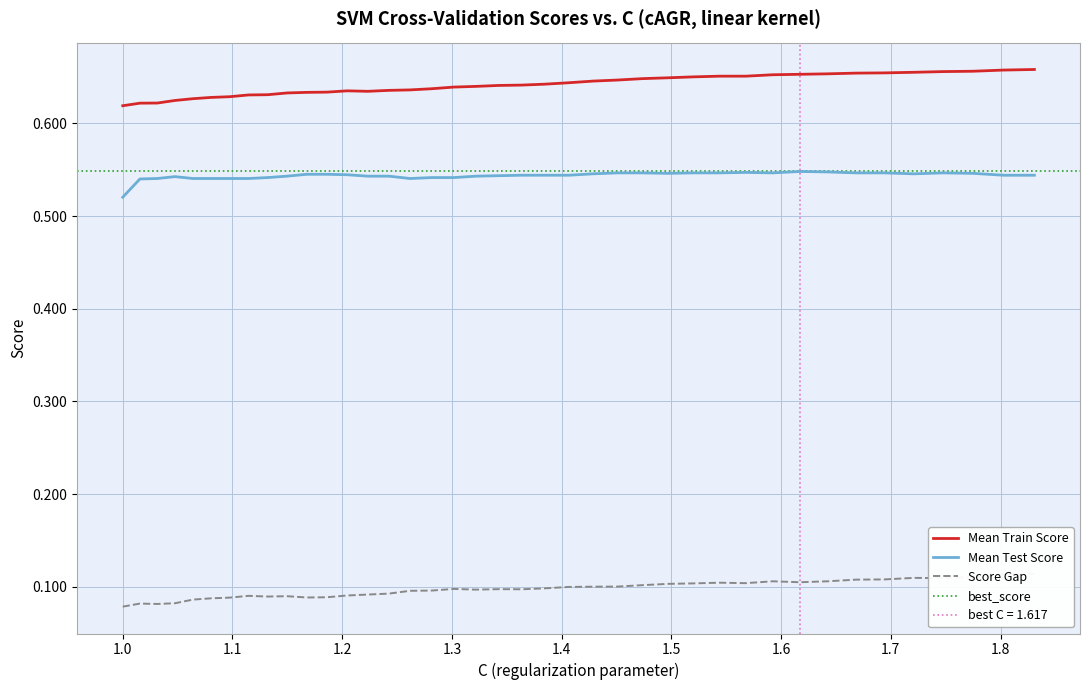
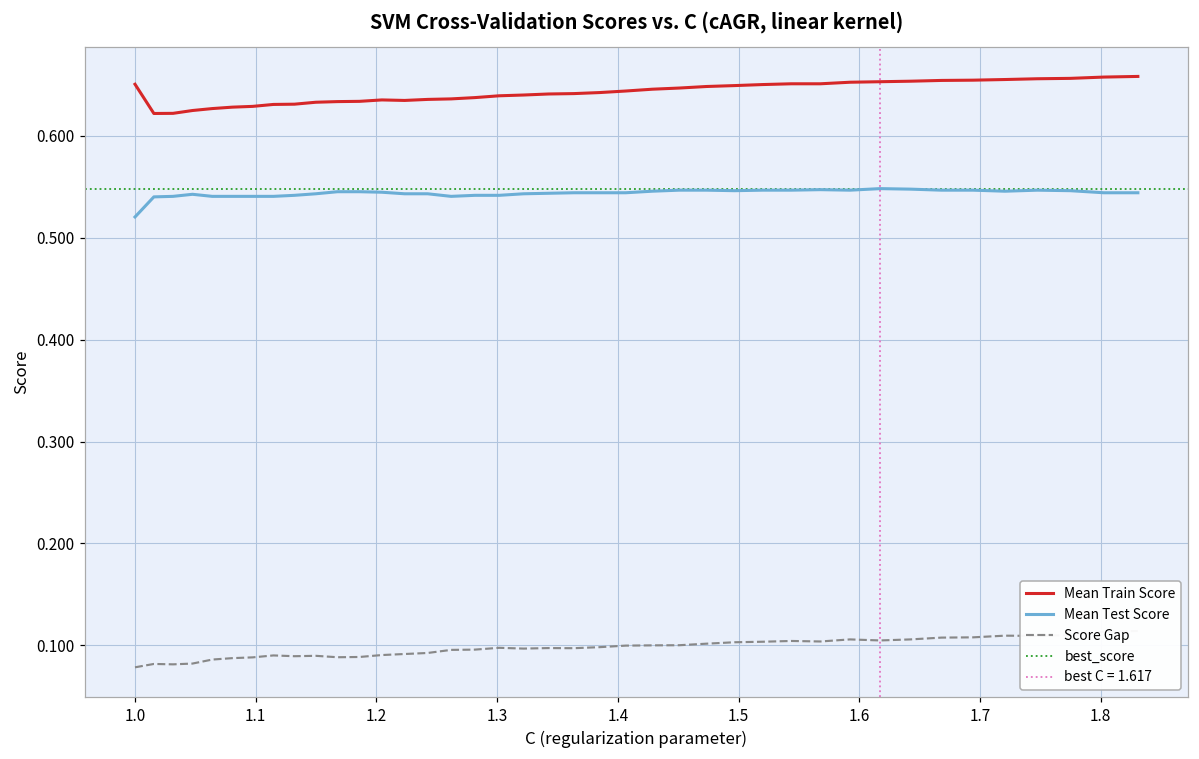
Mean Train Score, 1.0: 0.62 -> 0.65
